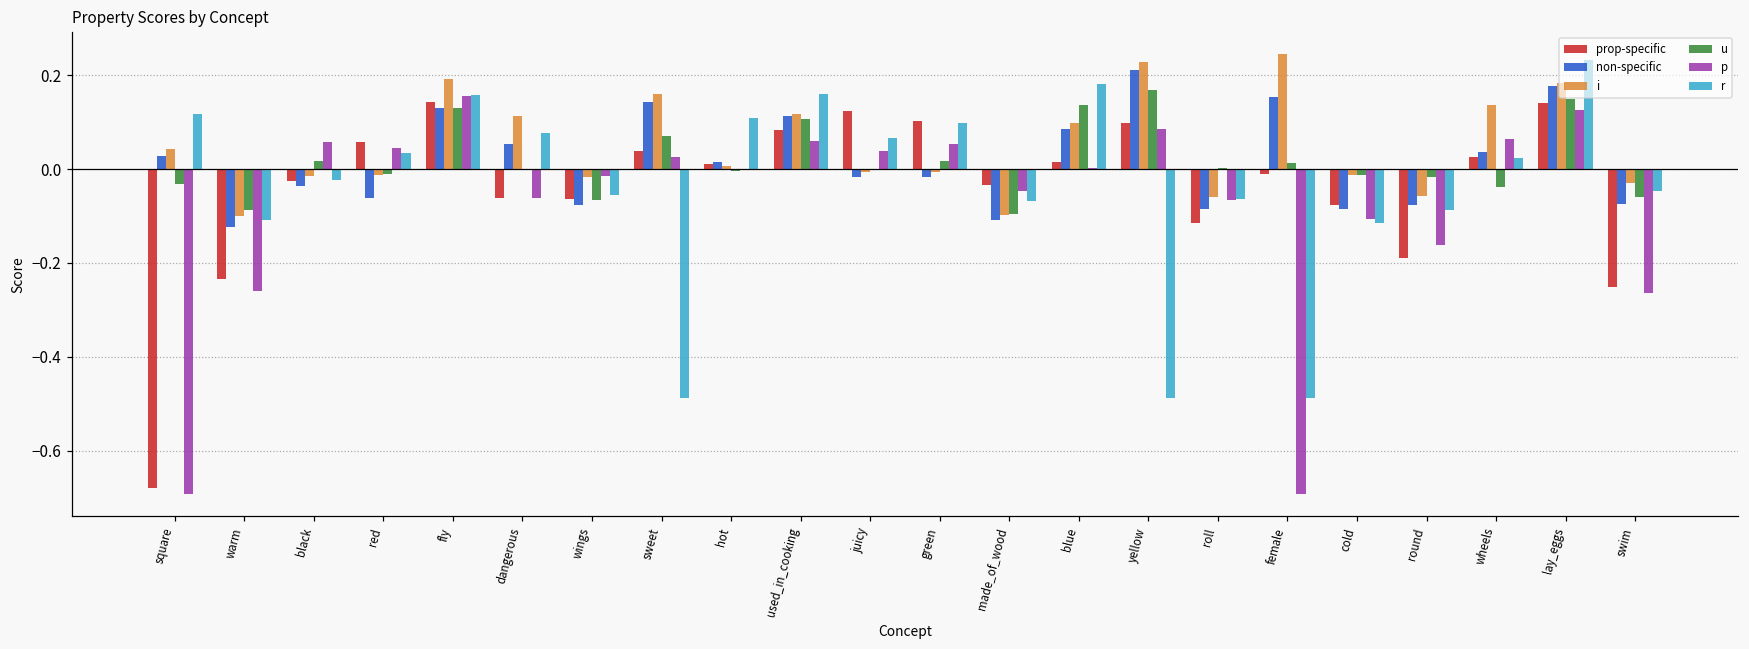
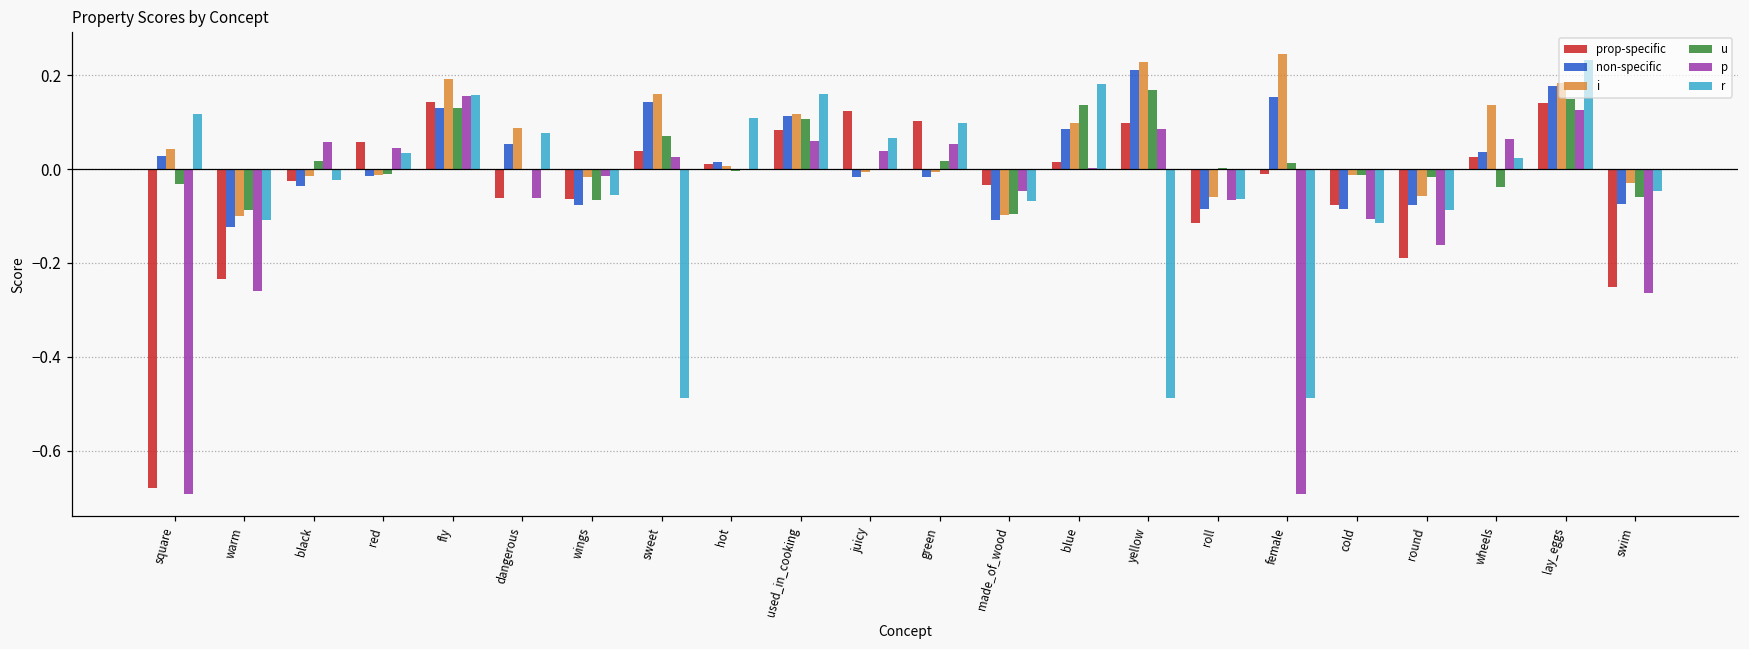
non-specific, red: -0.06 -> -0.02
i, dangerous: 0.11 -> 0.09
